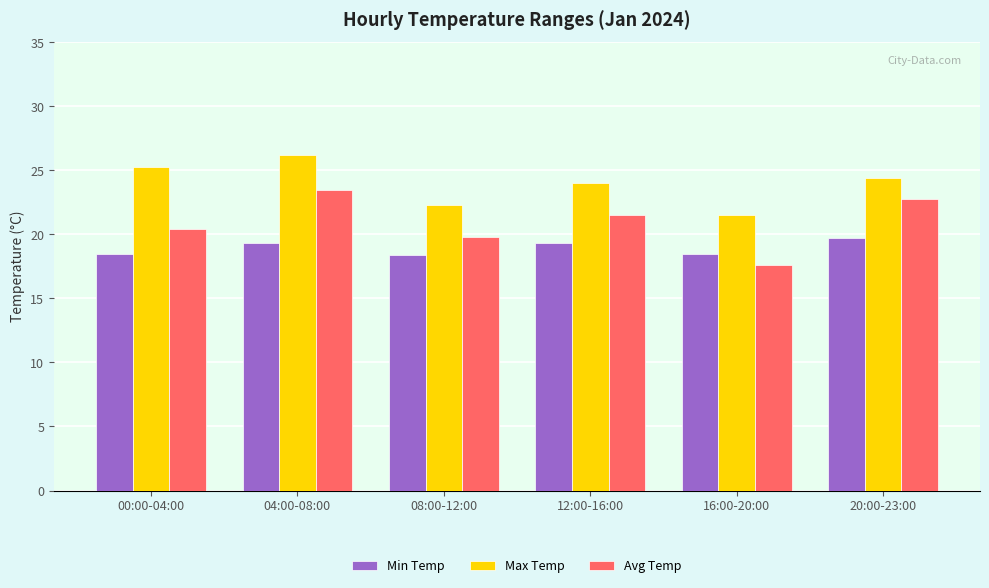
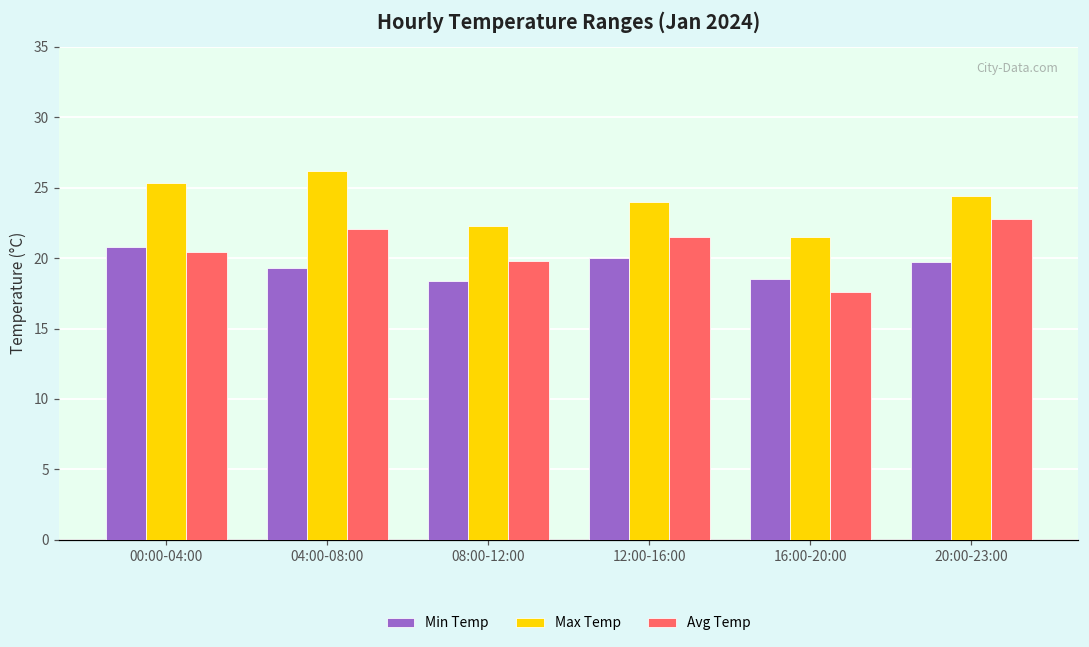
Min Temp, 00:00-04:00: 18.5 -> 20.8
Avg Temp, 04:00-08:00: 23.5 -> 22.1
Min Temp, 12:00-16:00: 19.3 -> 20.0
